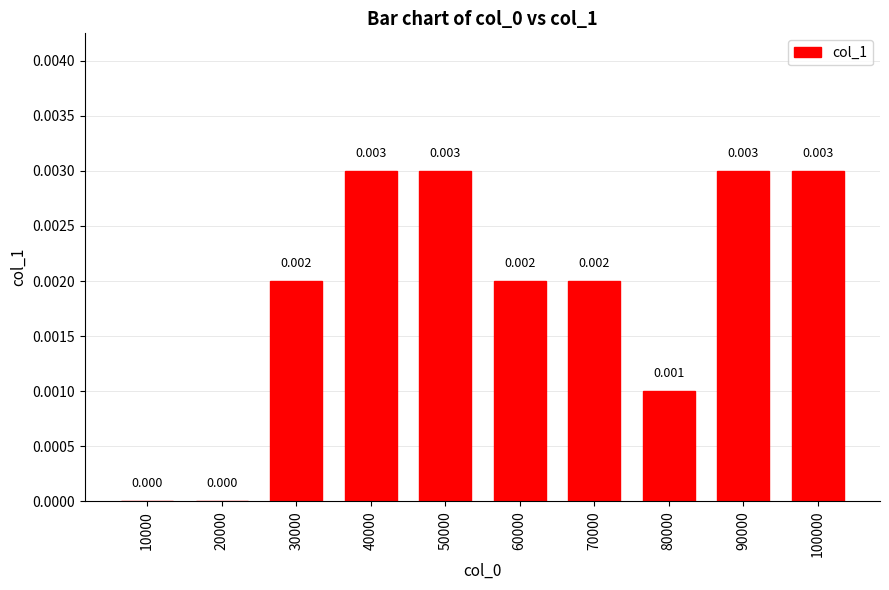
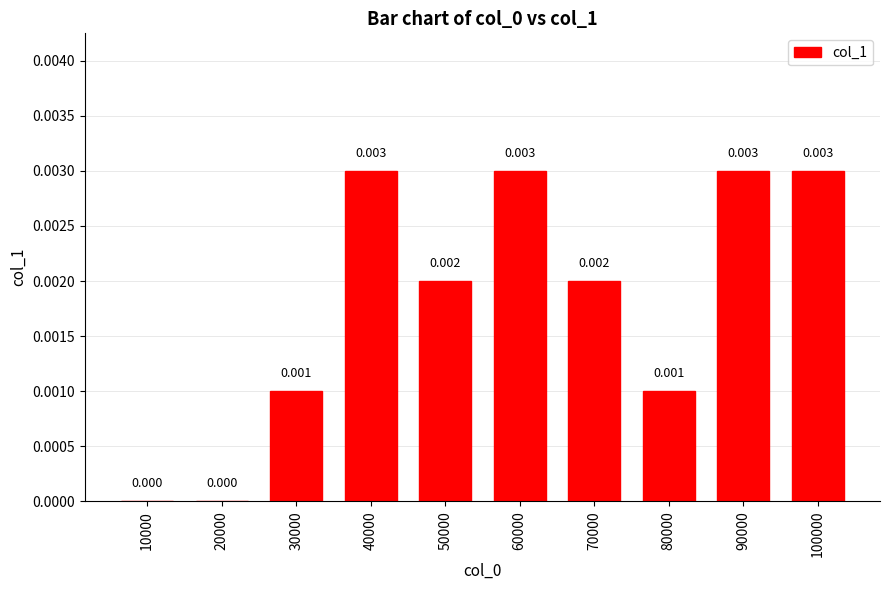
30000: 0.002 -> 0.001
50000: 0.003 -> 0.002
60000: 0.002 -> 0.003
